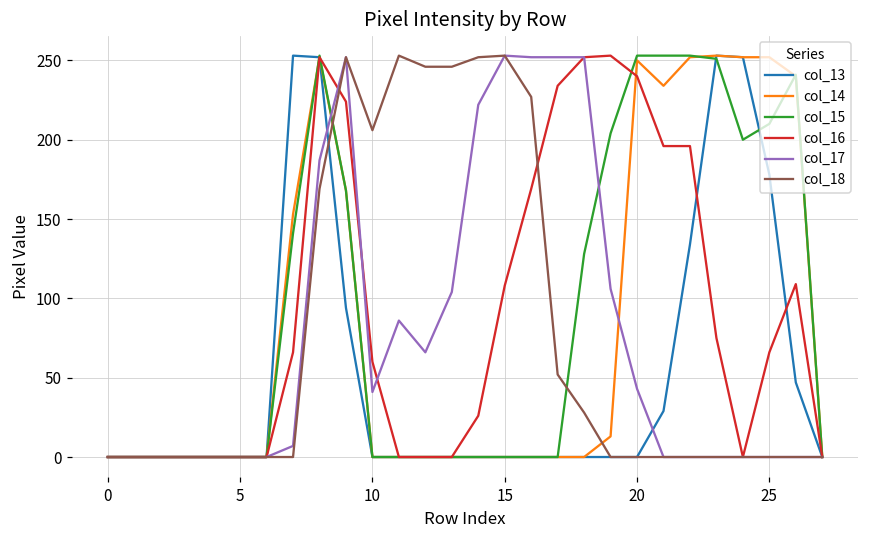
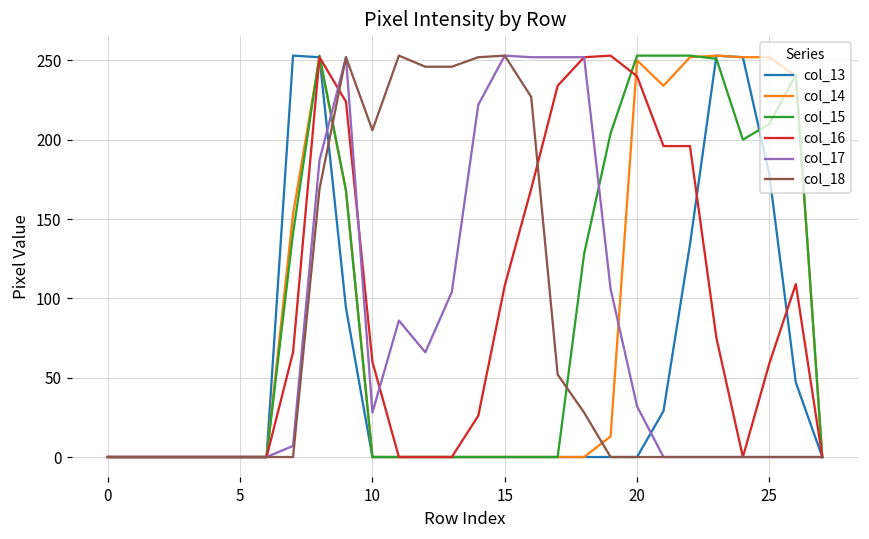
col_17, 10: 41 -> 28
col_17, 20: 43 -> 32
col_16, 25: 66 -> 59
